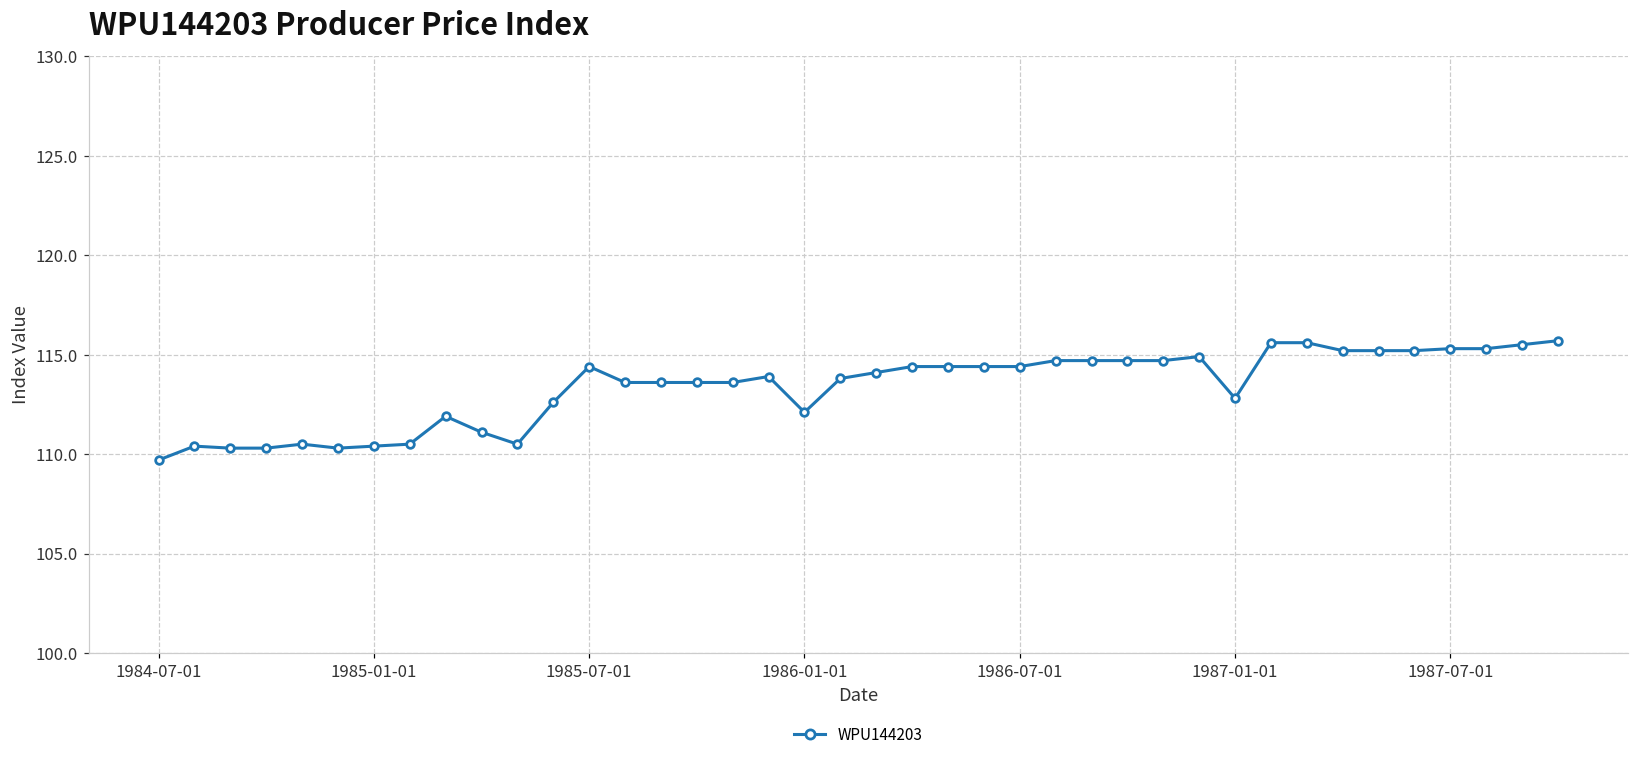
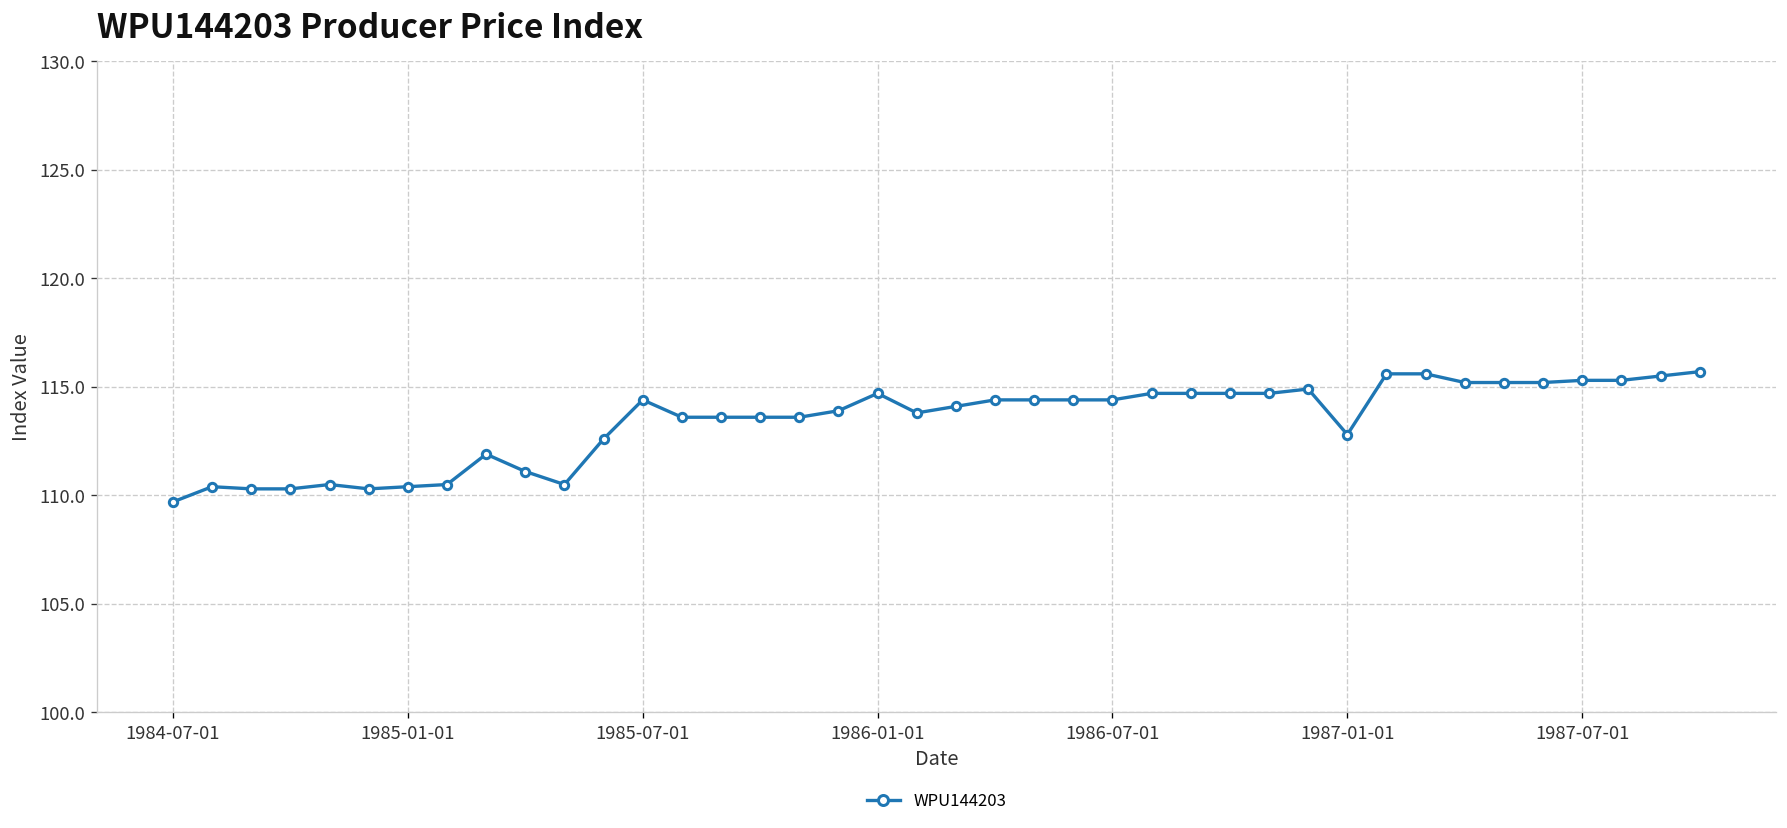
1986-01-01: 112.1 -> 114.7
